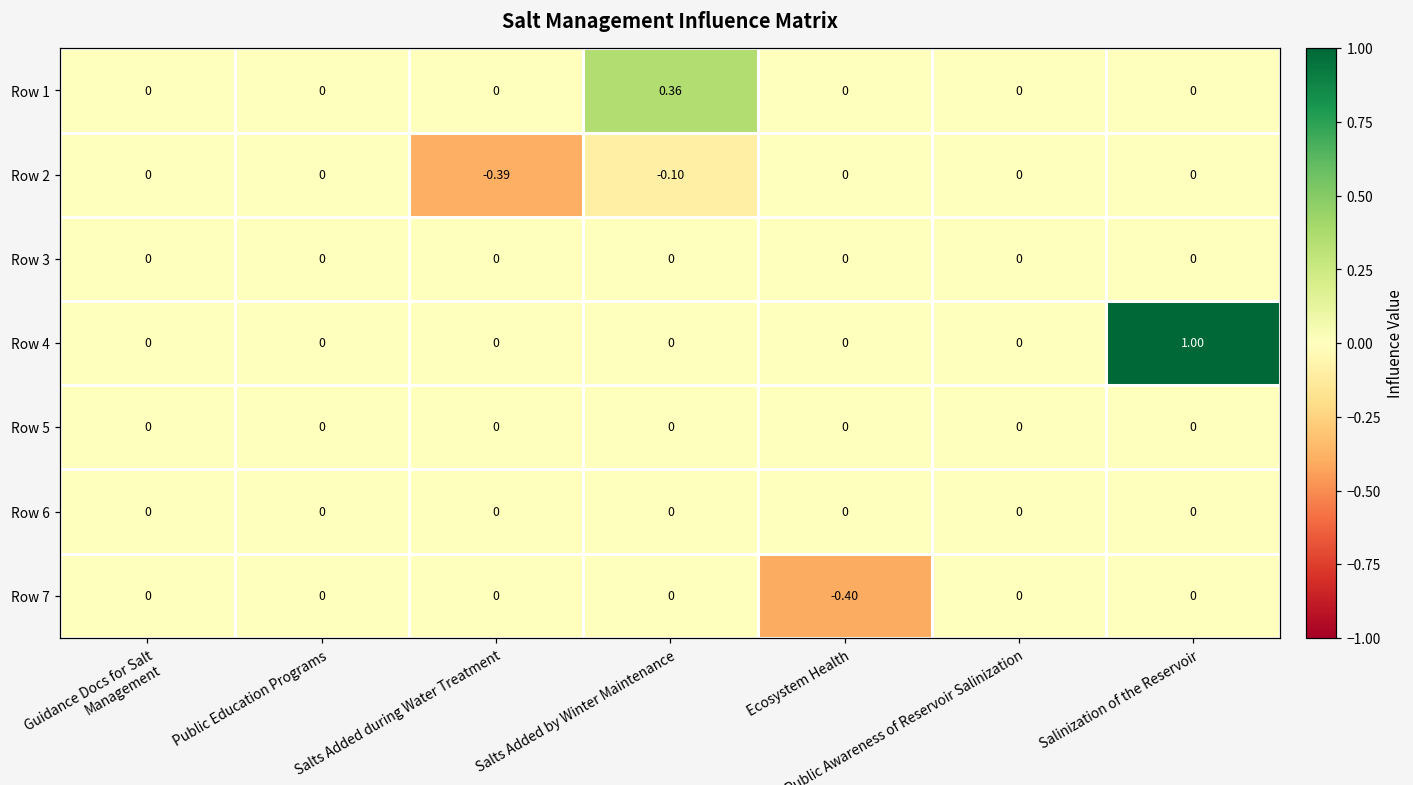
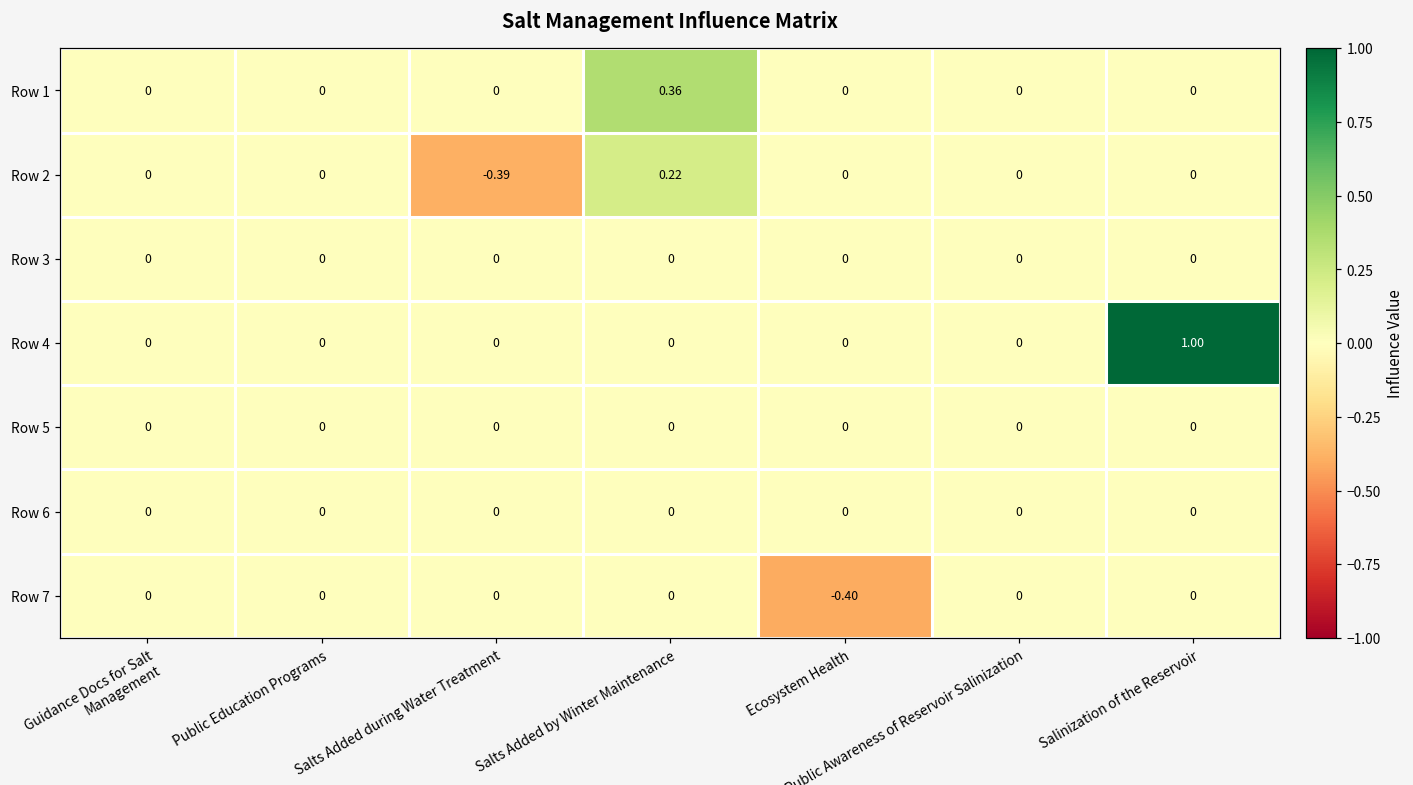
Row 2, Salts Added by Winter Maintenance: -0.10 -> 0.22
